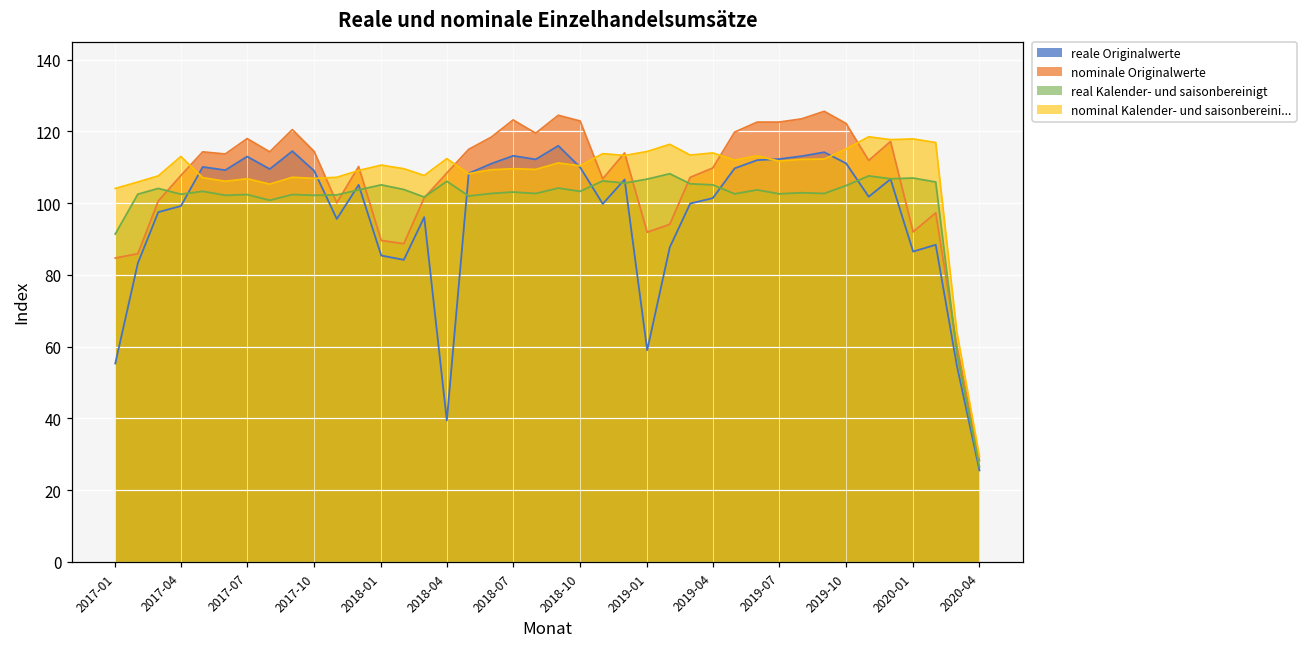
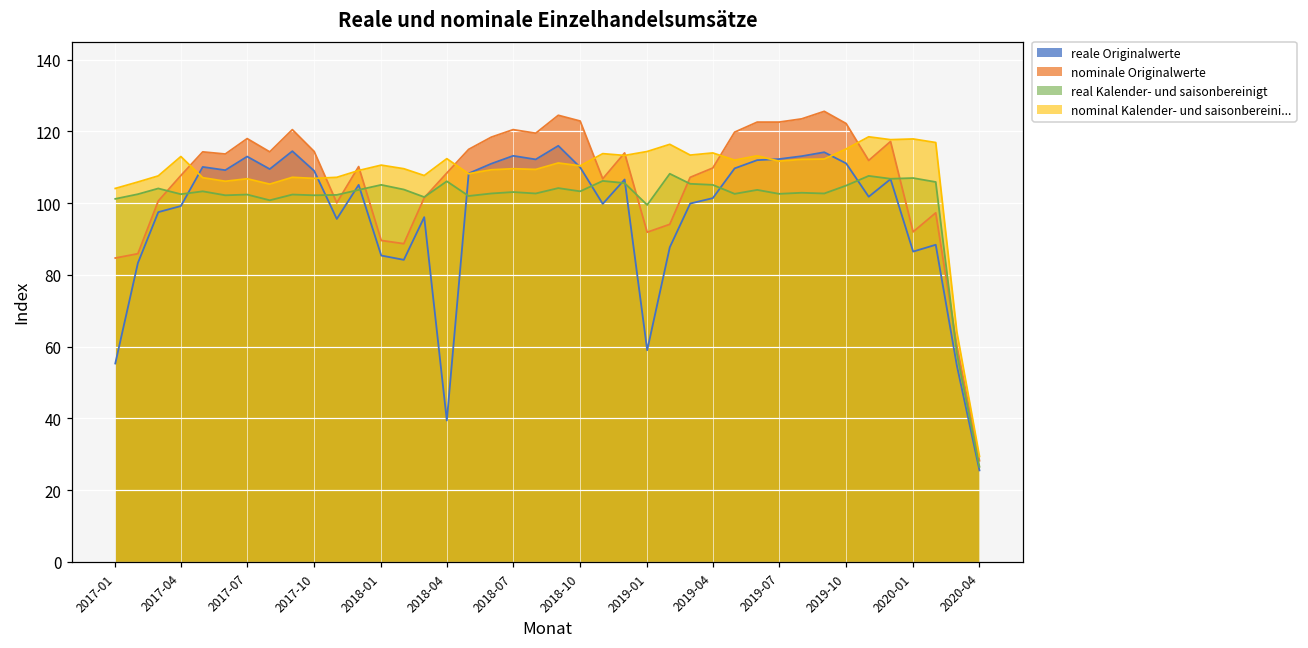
real Kalender- und saisonbereinigt, 2017-01: 91 -> 101
nominale Originalwerte, 2018-07: 123 -> 121
real Kalender- und saisonbereinigt, 2019-01: 107 -> 100
